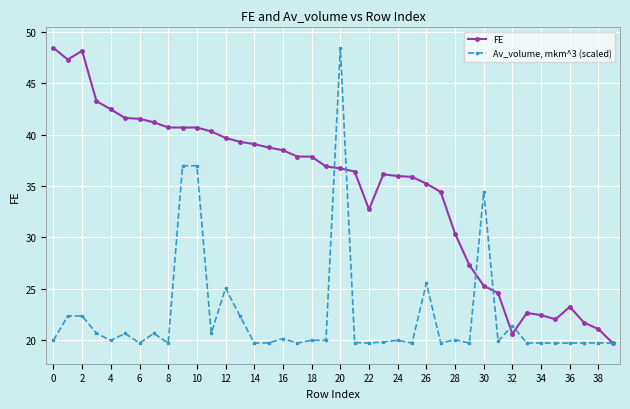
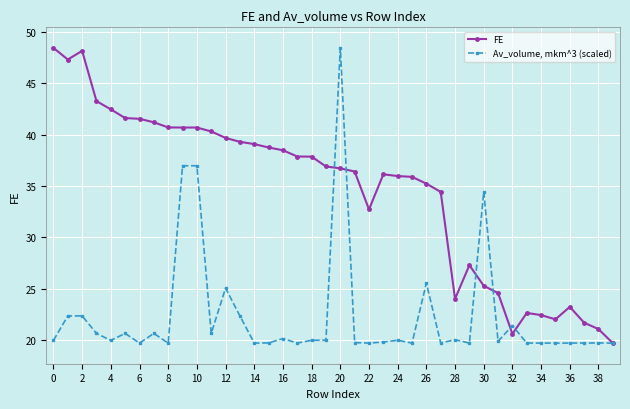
FE, 28: 30.4 -> 24.0
